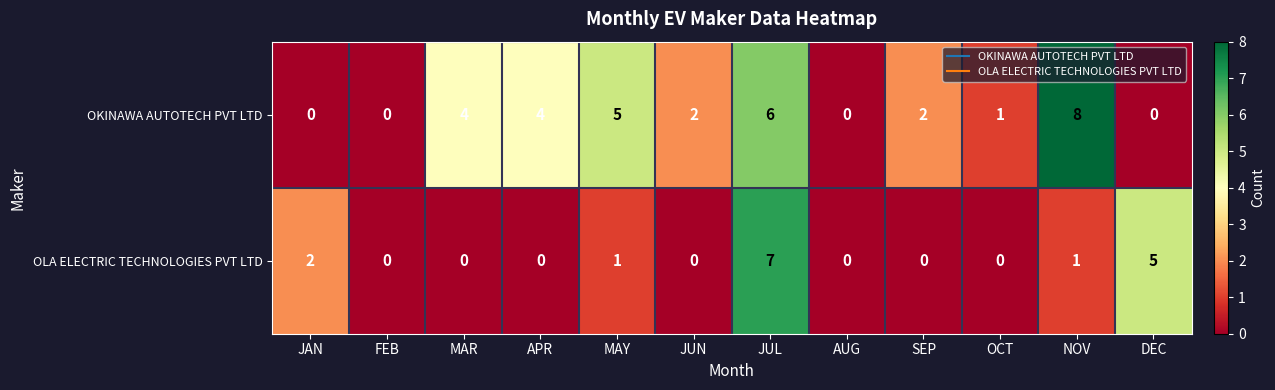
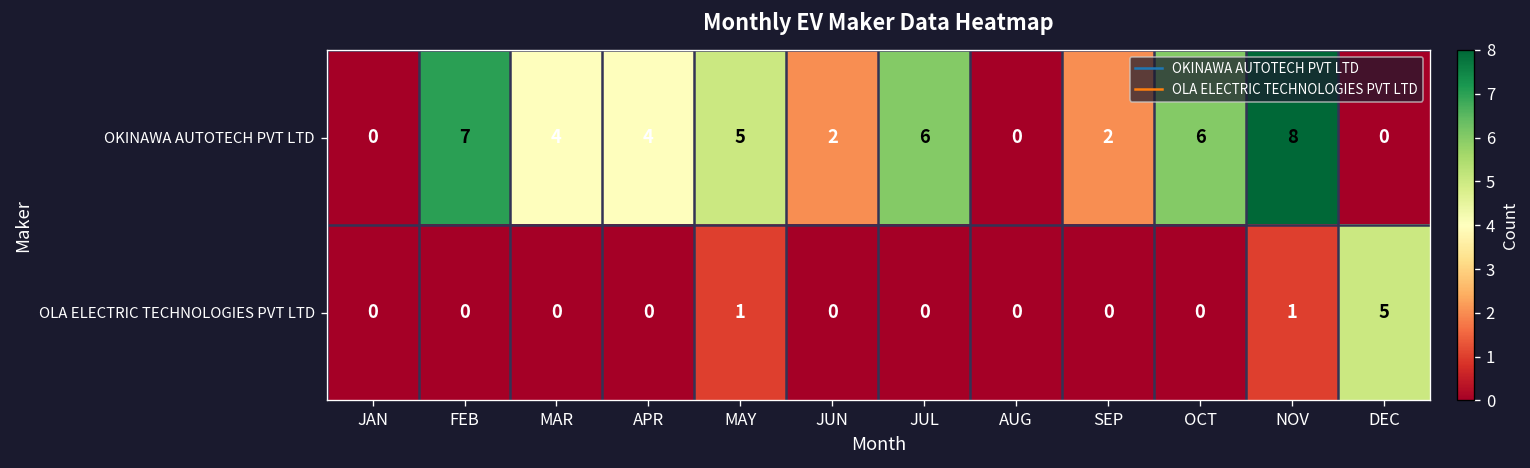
OKINAWA AUTOTECH PVT LTD, FEB: 0 -> 7
OKINAWA AUTOTECH PVT LTD, OCT: 1 -> 6
OLA ELECTRIC TECHNOLOGIES PVT LTD, JAN: 2 -> 0
OLA ELECTRIC TECHNOLOGIES PVT LTD, JUL: 7 -> 0
